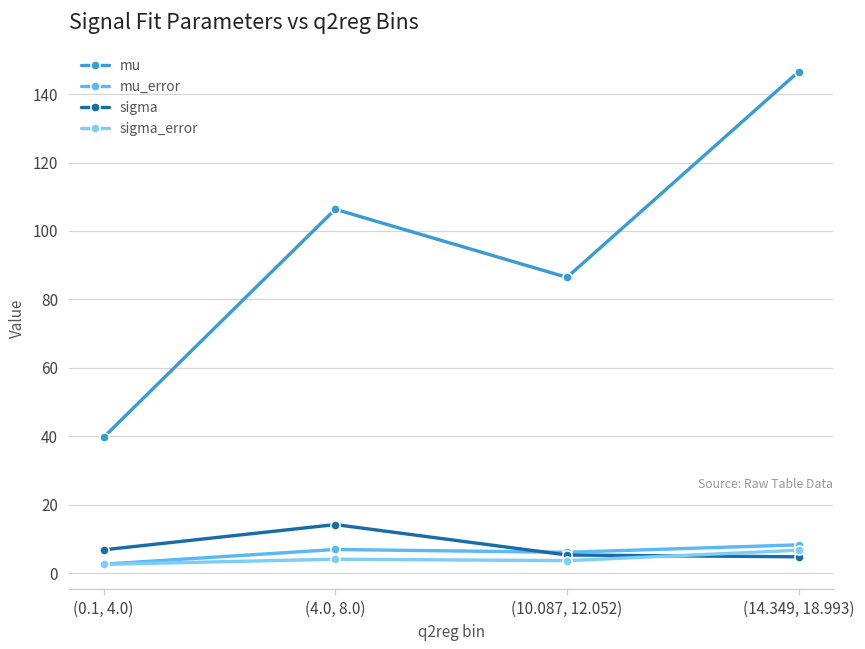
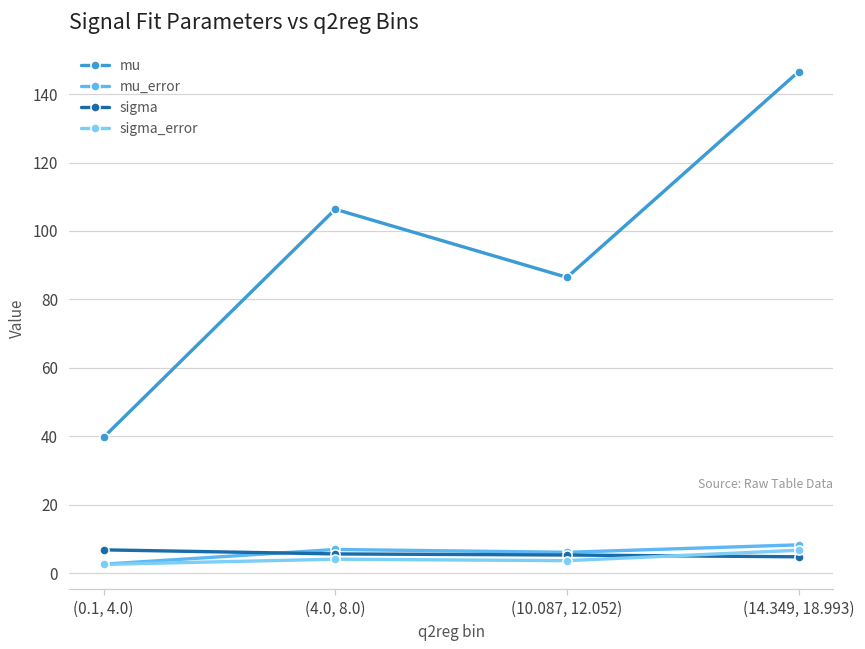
sigma, (4.0, 8.0): 14 -> 6
